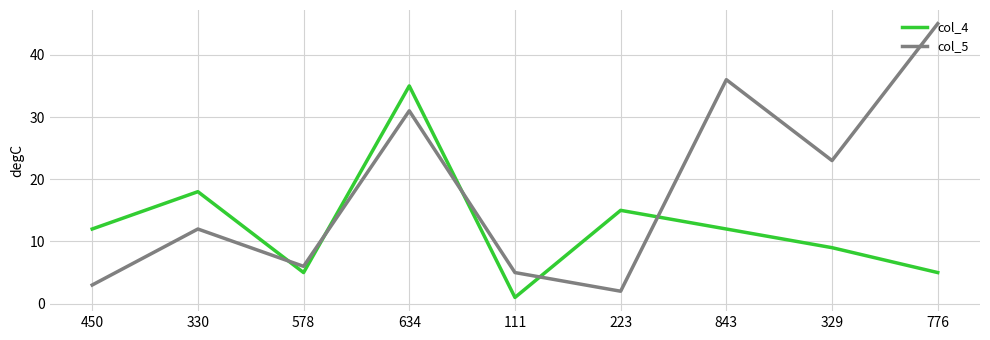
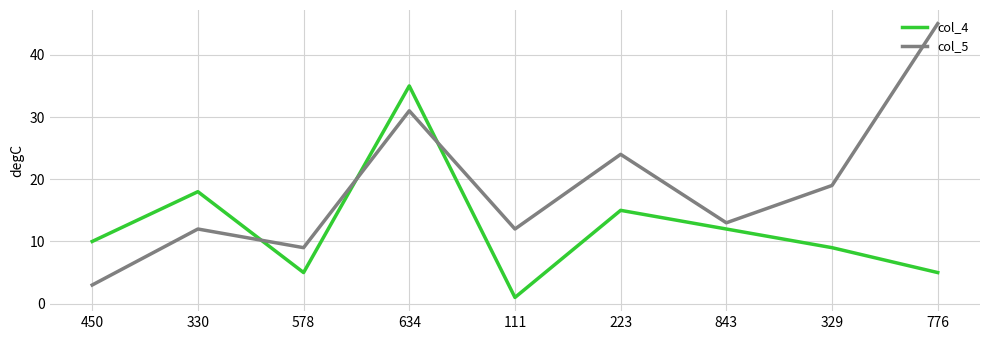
col_4, 450: 12 -> 10
col_5, 578: 6 -> 9
col_5, 111: 5 -> 12
col_5, 223: 2 -> 24
col_5, 843: 36 -> 13
col_5, 329: 23 -> 19
